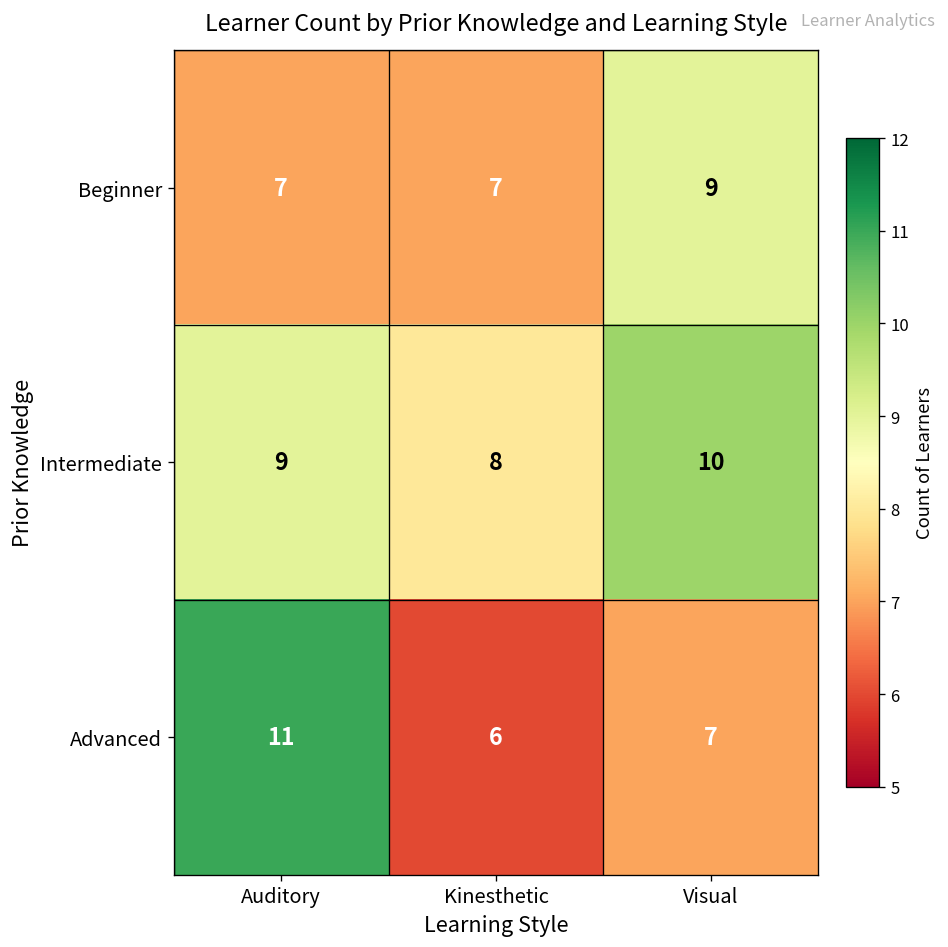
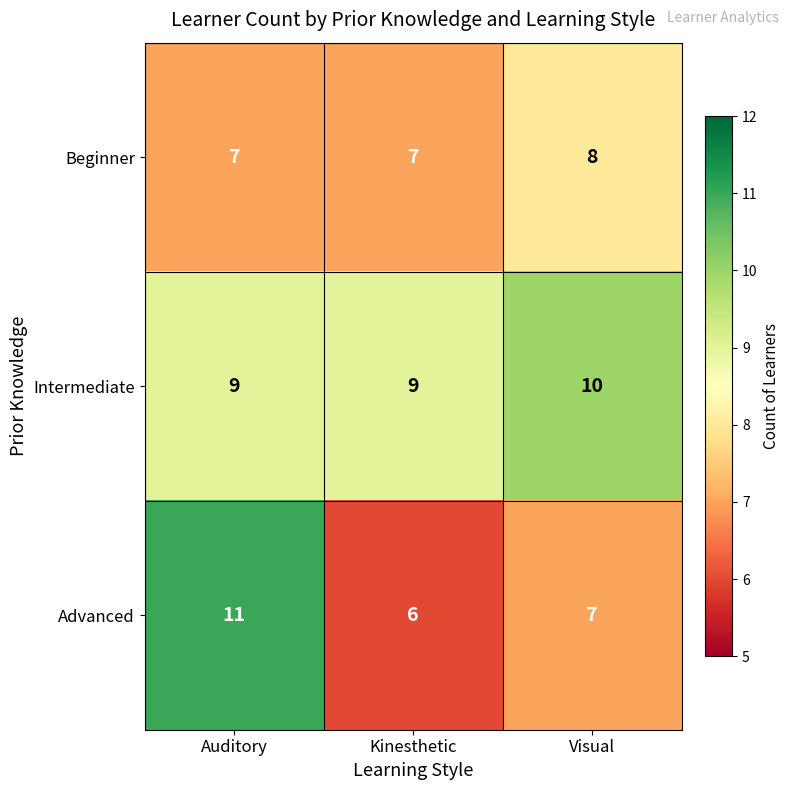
Beginner, Visual: 9 -> 8
Intermediate, Kinesthetic: 8 -> 9
